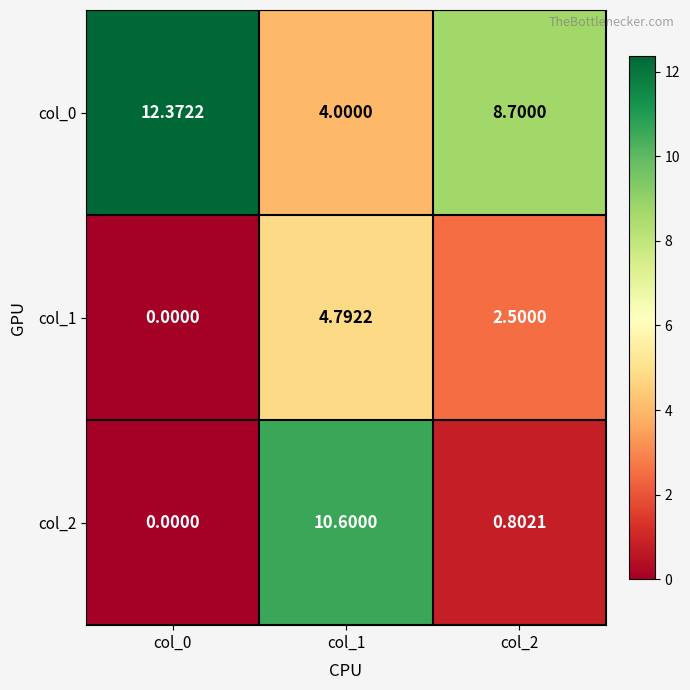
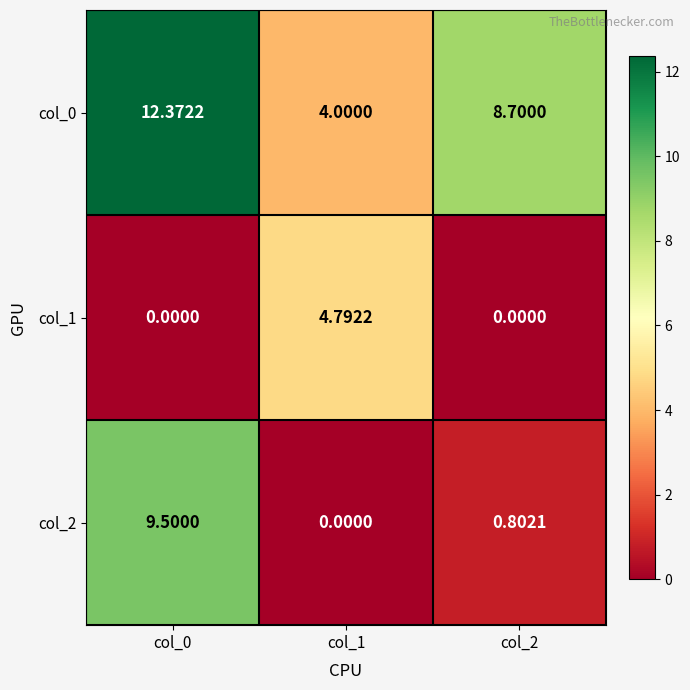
col_1, col_2: 2.5000 -> 0.0000
col_2, col_0: 0.0000 -> 9.5000
col_2, col_1: 10.6000 -> 0.0000
